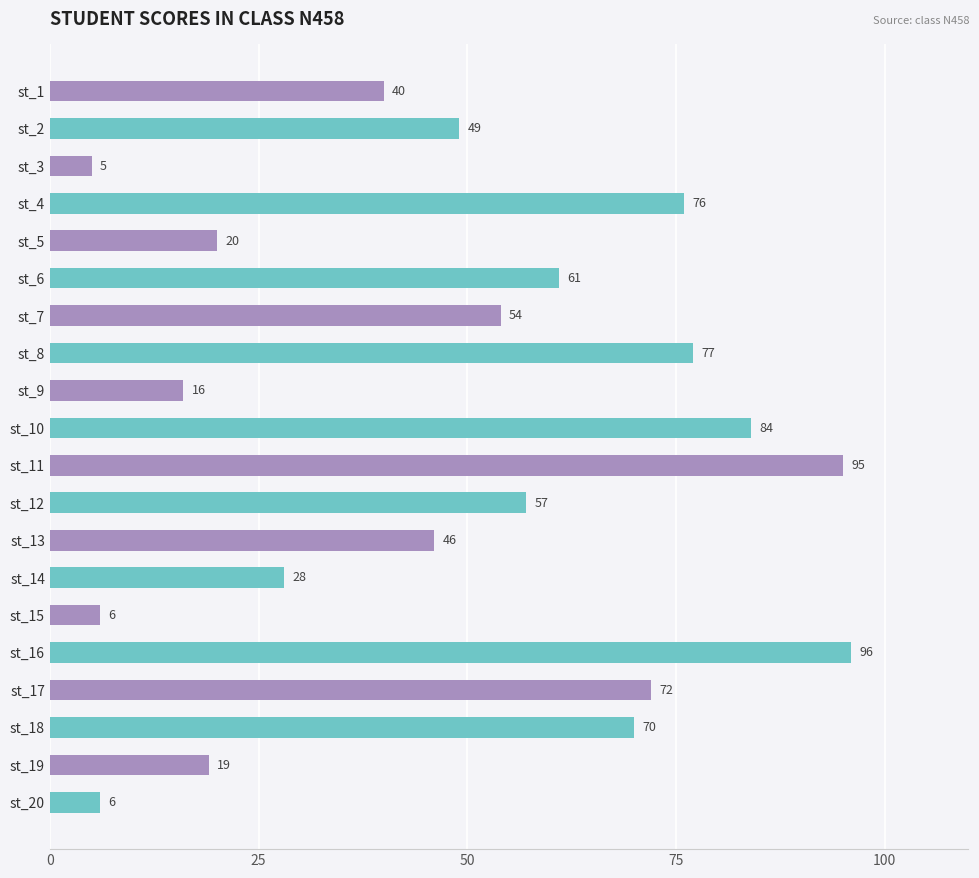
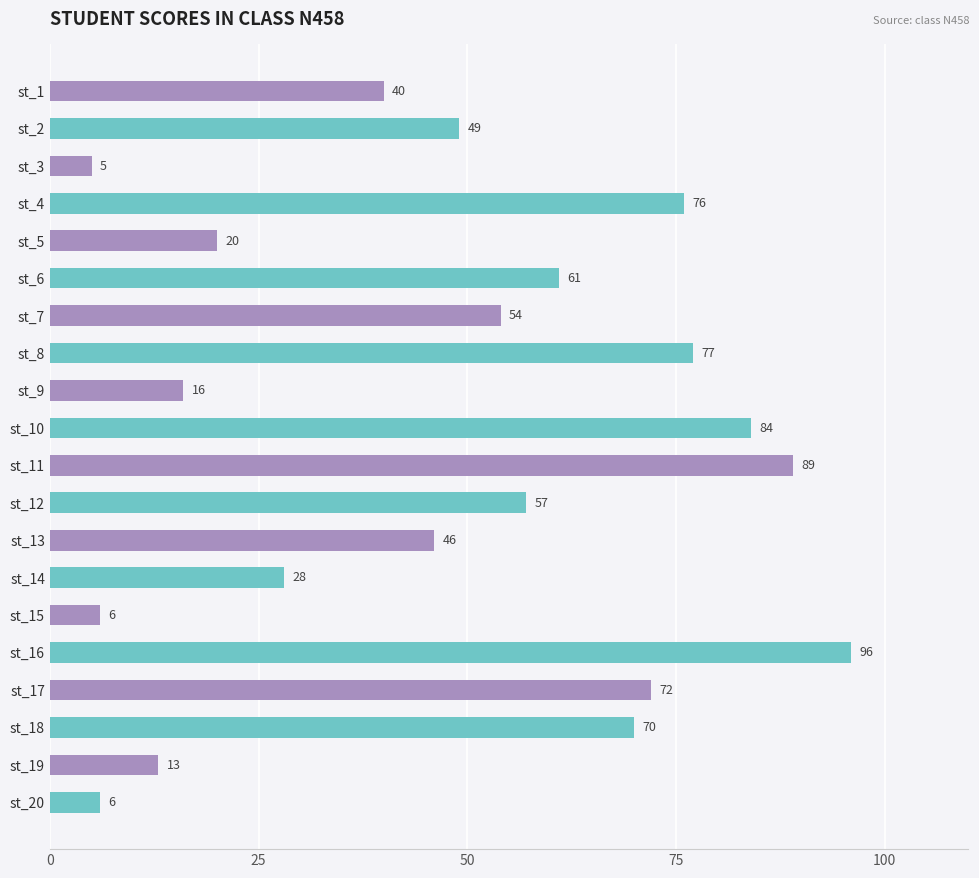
st_11: 95 -> 89
st_19: 19 -> 13
